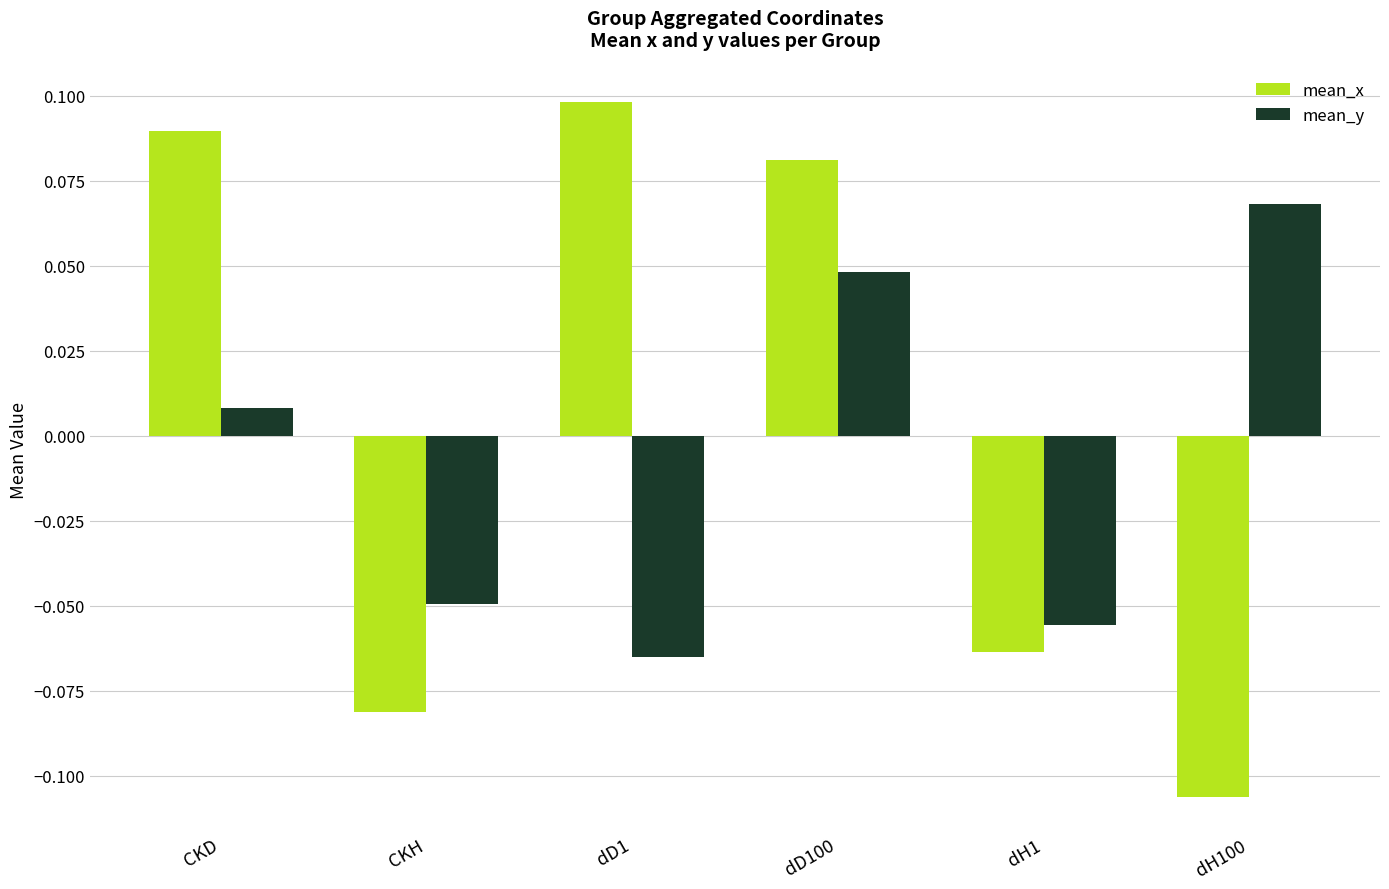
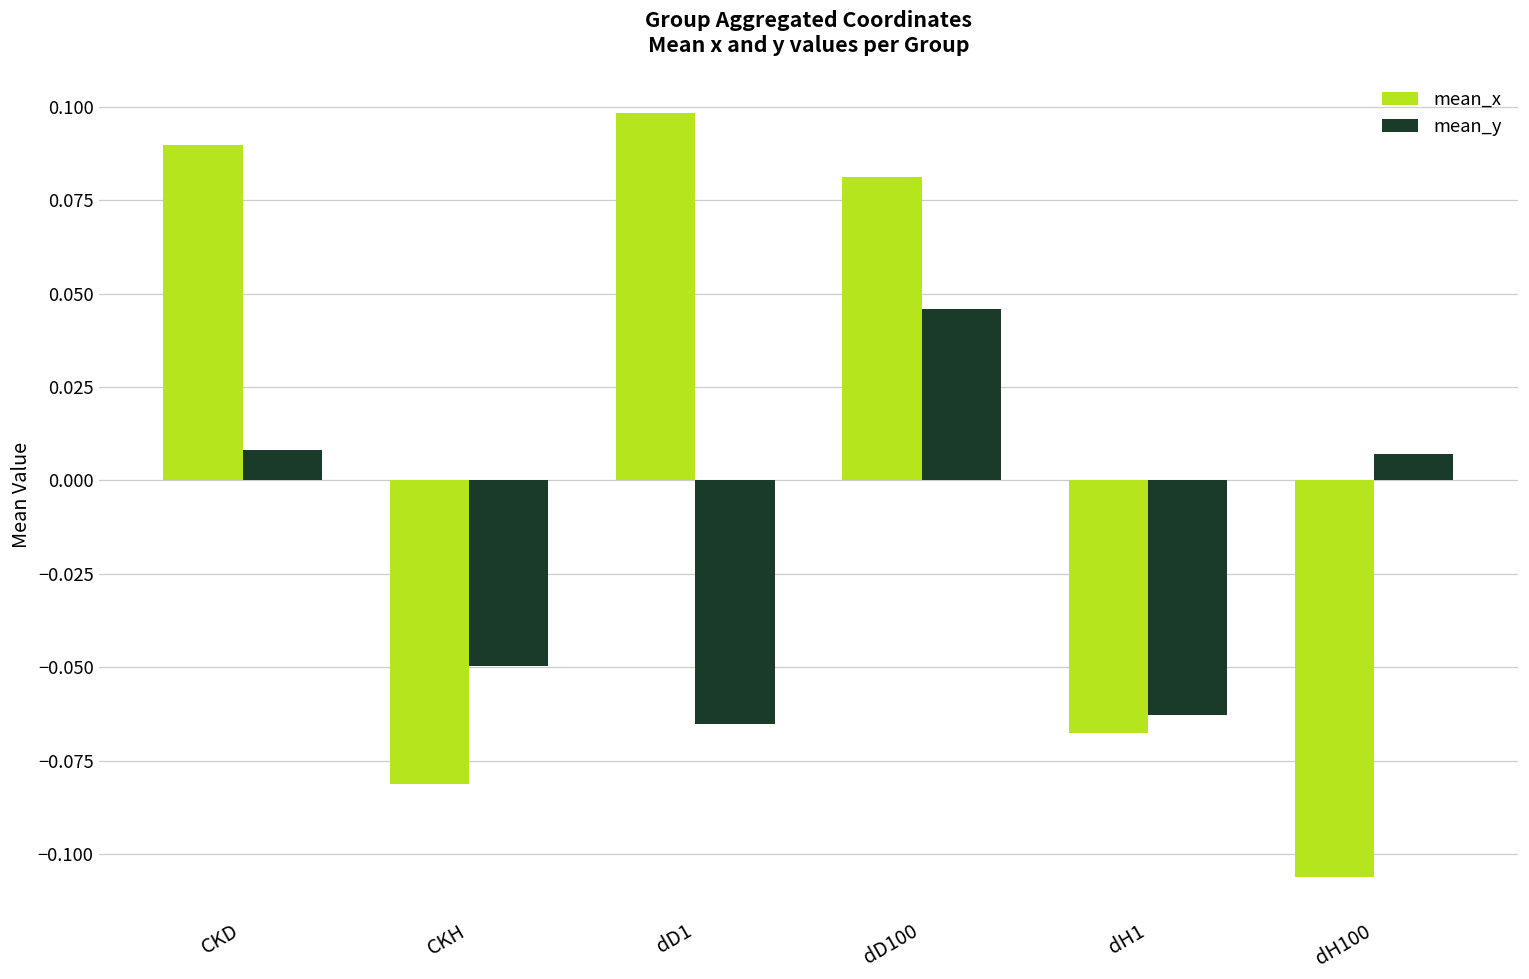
mean_y, dD100: 0.048 -> 0.046
mean_x, dH1: -0.064 -> -0.068
mean_y, dH1: -0.056 -> -0.063
mean_y, dH100: 0.068 -> 0.007
